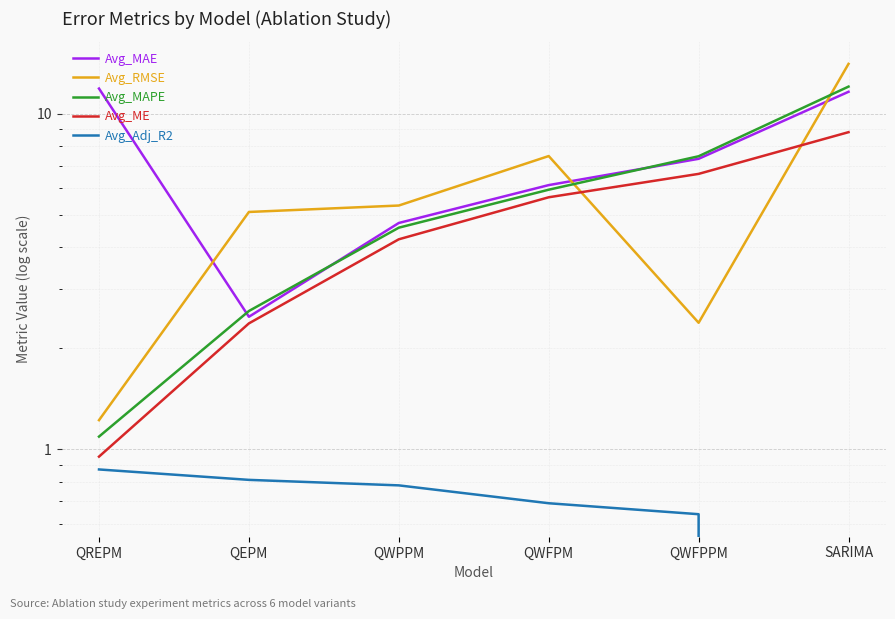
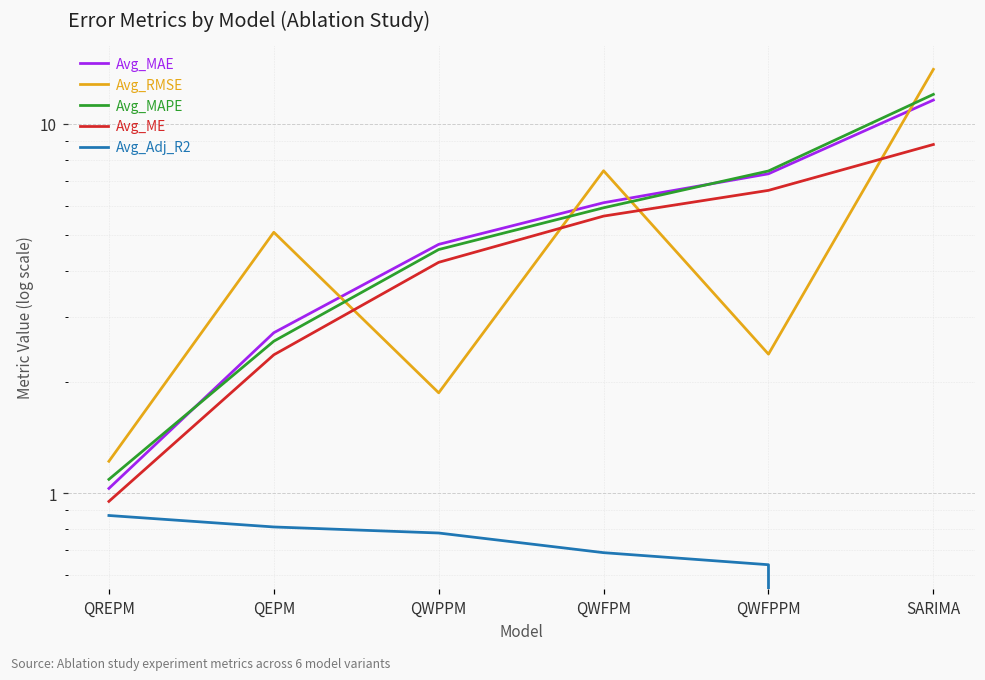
Avg_MAE, QREPM: 11.9 -> 1.03
Avg_MAE, QEPM: 2.5 -> 2.7
Avg_RMSE, QWPPM: 5.3 -> 1.9
